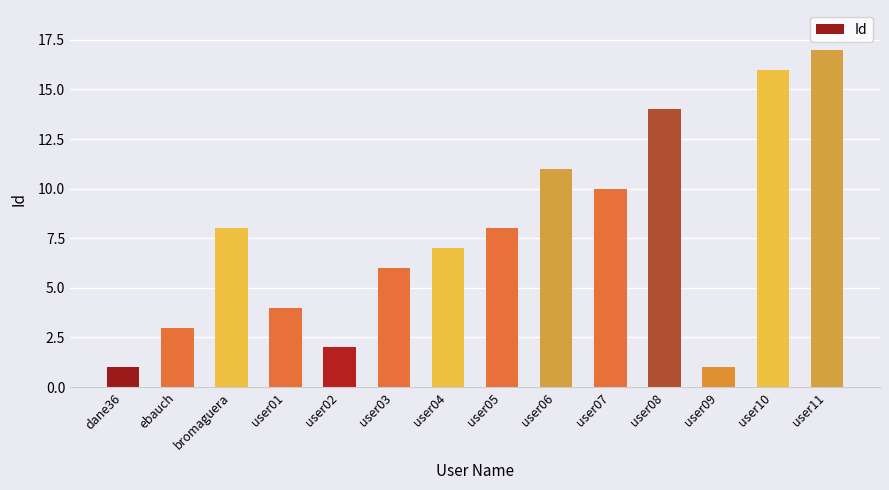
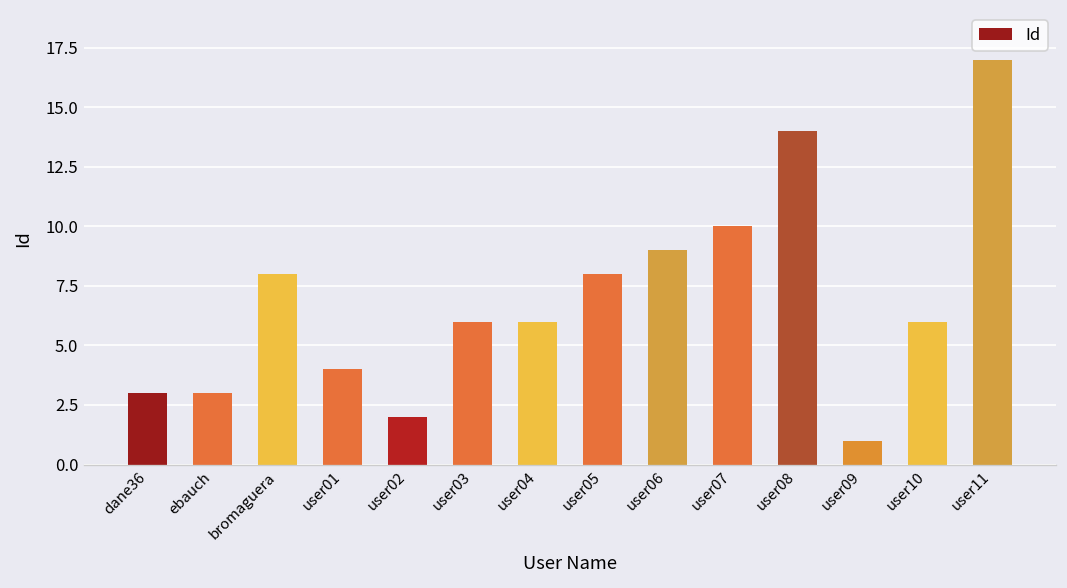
dane36: 1 -> 3
user04: 7 -> 6
user06: 11 -> 9
user10: 16 -> 6
